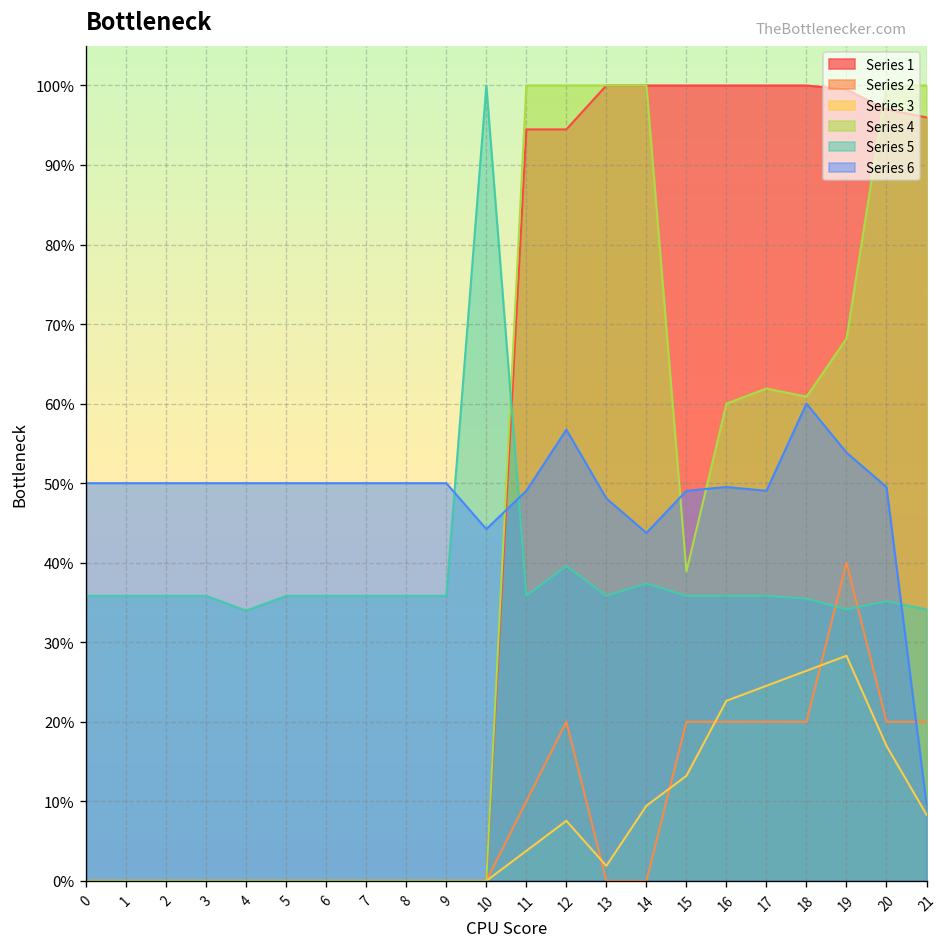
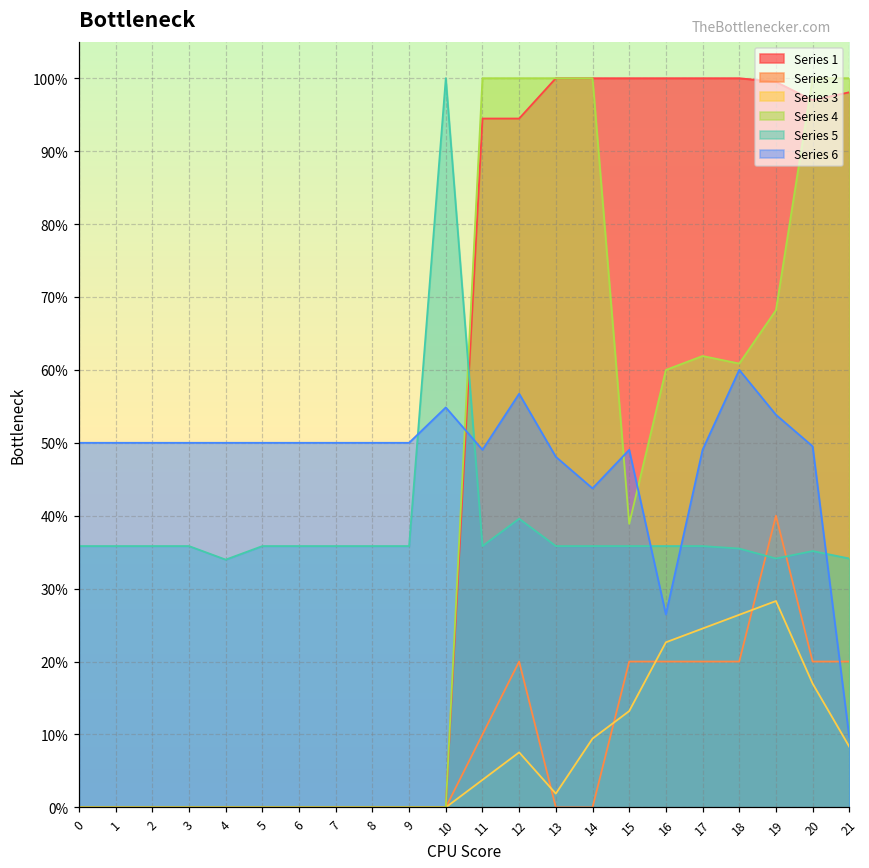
Series 6, 10: 44% -> 55%
Series 5, 14: 37% -> 36%
Series 6, 16: 50% -> 26%
Series 1, 21: 96% -> 98%
